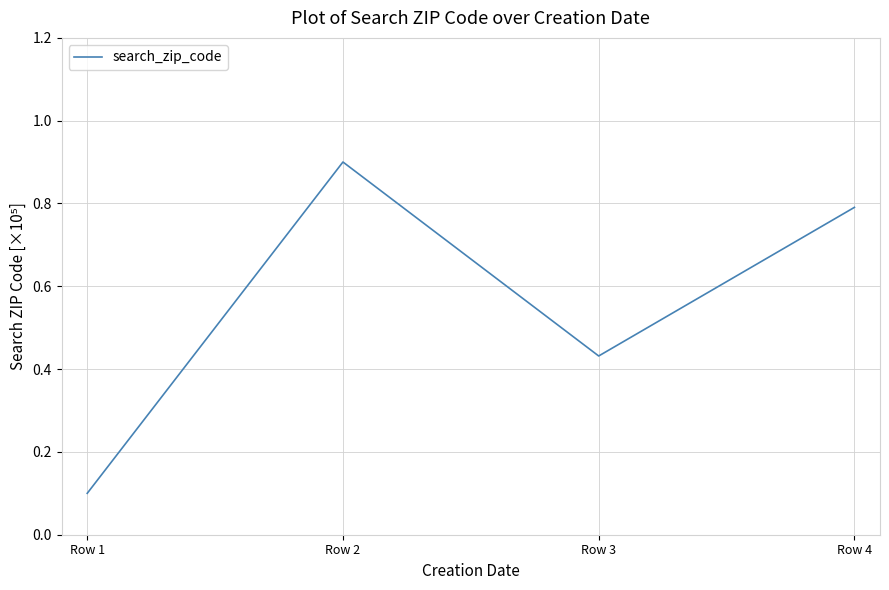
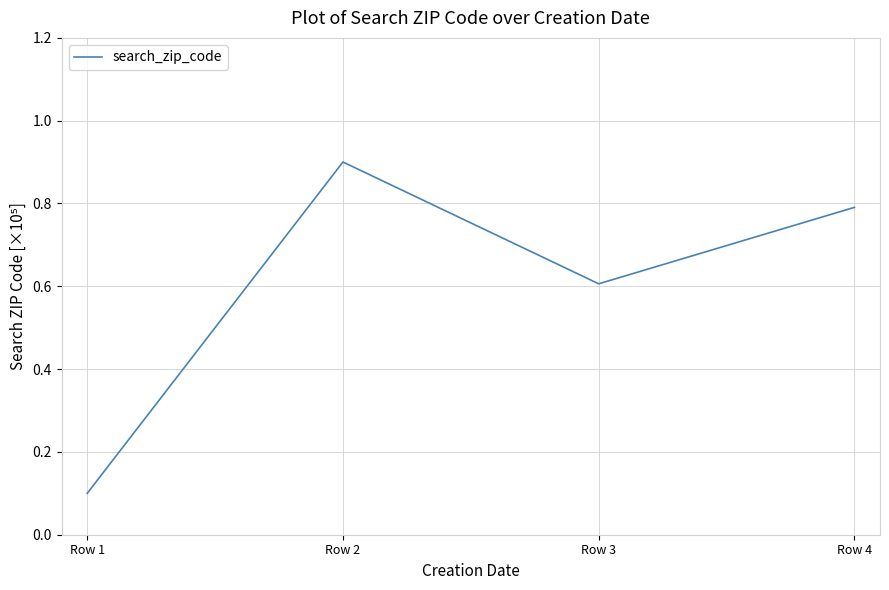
Row 3: 0.43 -> 0.61
